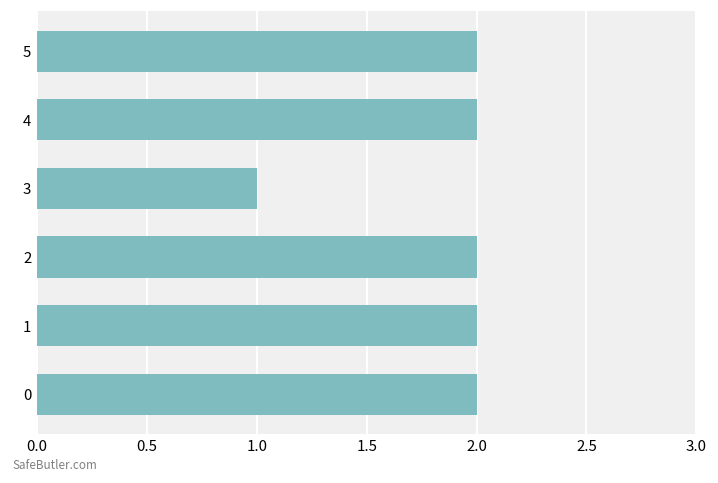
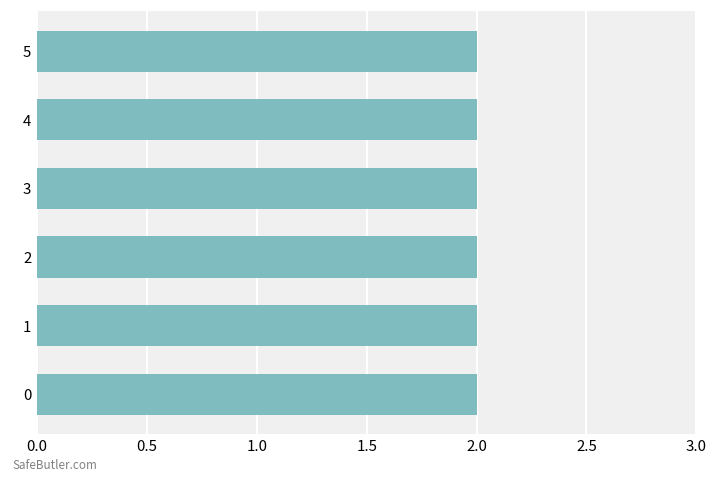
3: 1 -> 2
